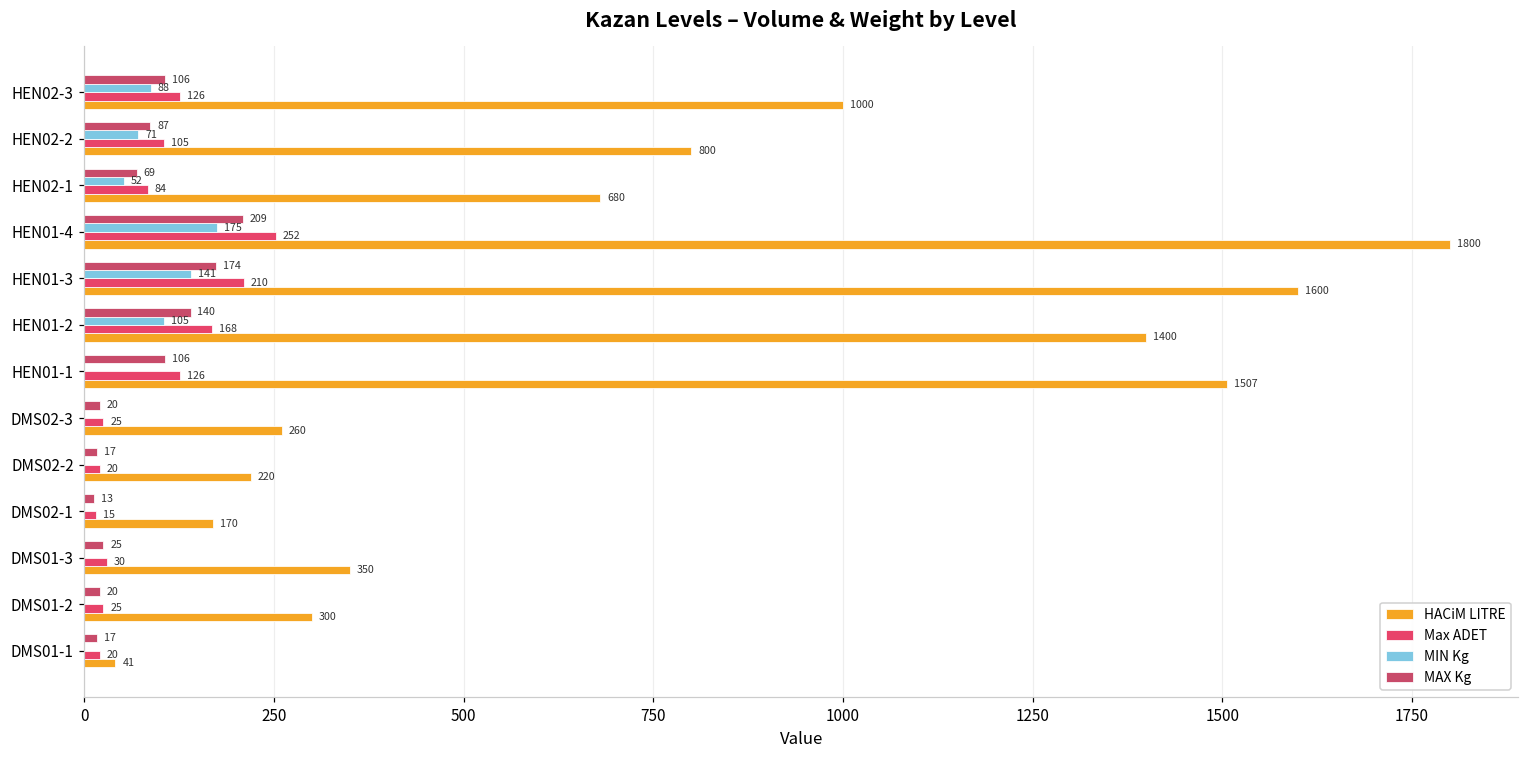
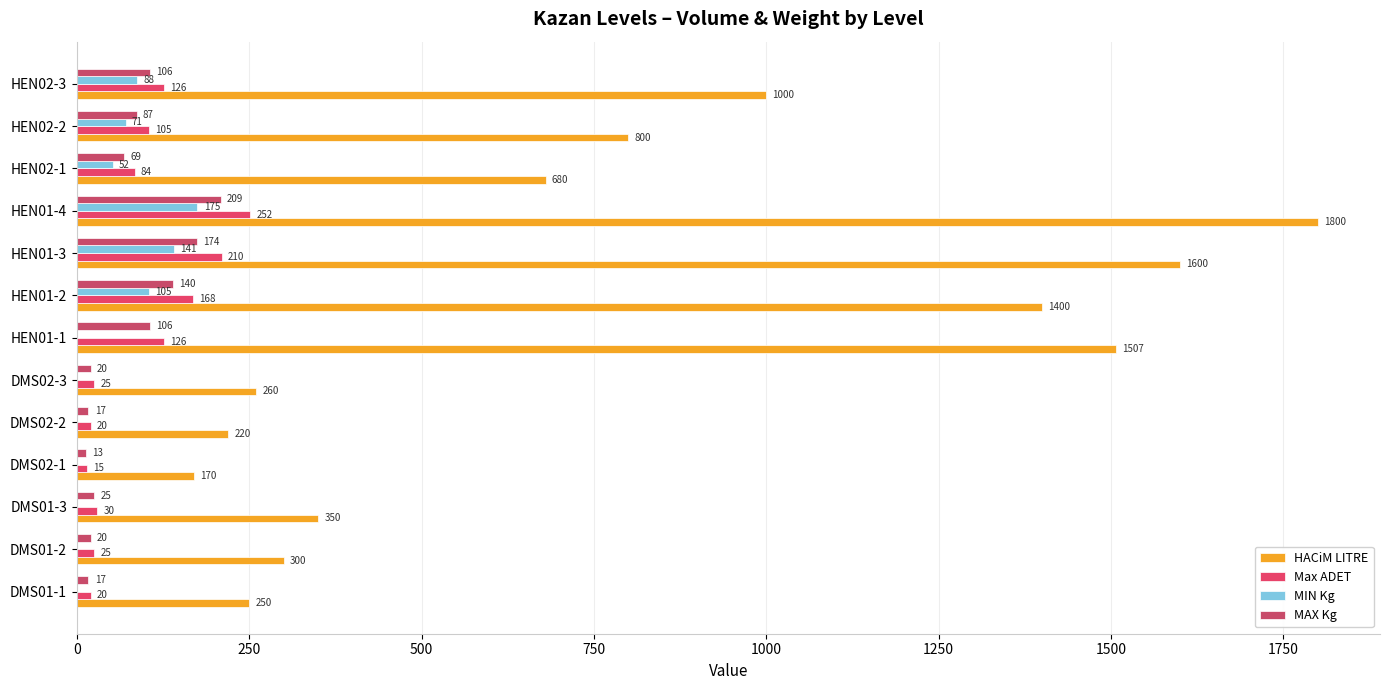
HACiM LITRE, DMS01-1: 41 -> 250
